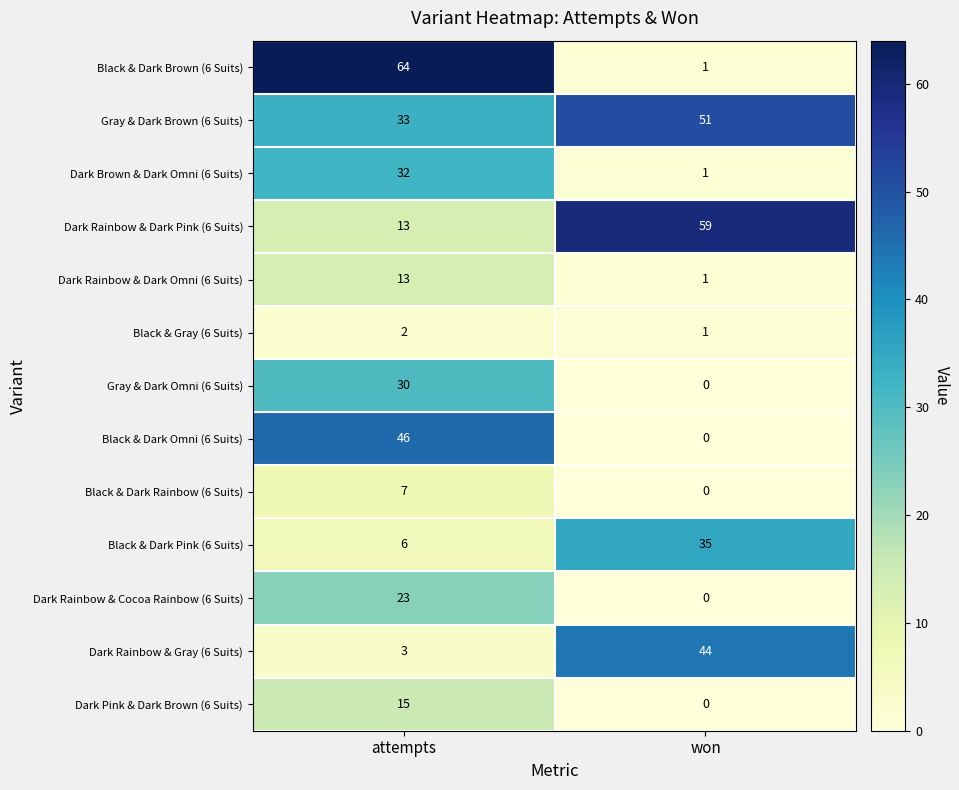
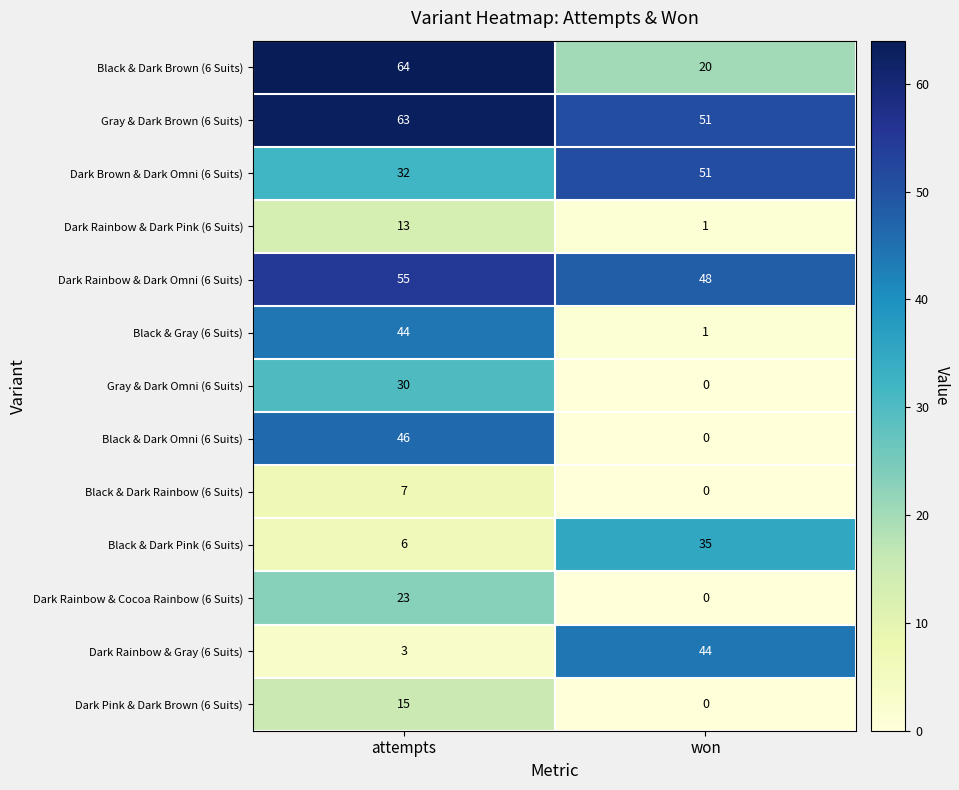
Black & Dark Brown (6 Suits), won: 1 -> 20
Gray & Dark Brown (6 Suits), attempts: 33 -> 63
Dark Brown & Dark Omni (6 Suits), won: 1 -> 51
Dark Rainbow & Dark Pink (6 Suits), won: 59 -> 1
Dark Rainbow & Dark Omni (6 Suits), attempts: 13 -> 55
Dark Rainbow & Dark Omni (6 Suits), won: 1 -> 48
Black & Gray (6 Suits), attempts: 2 -> 44
